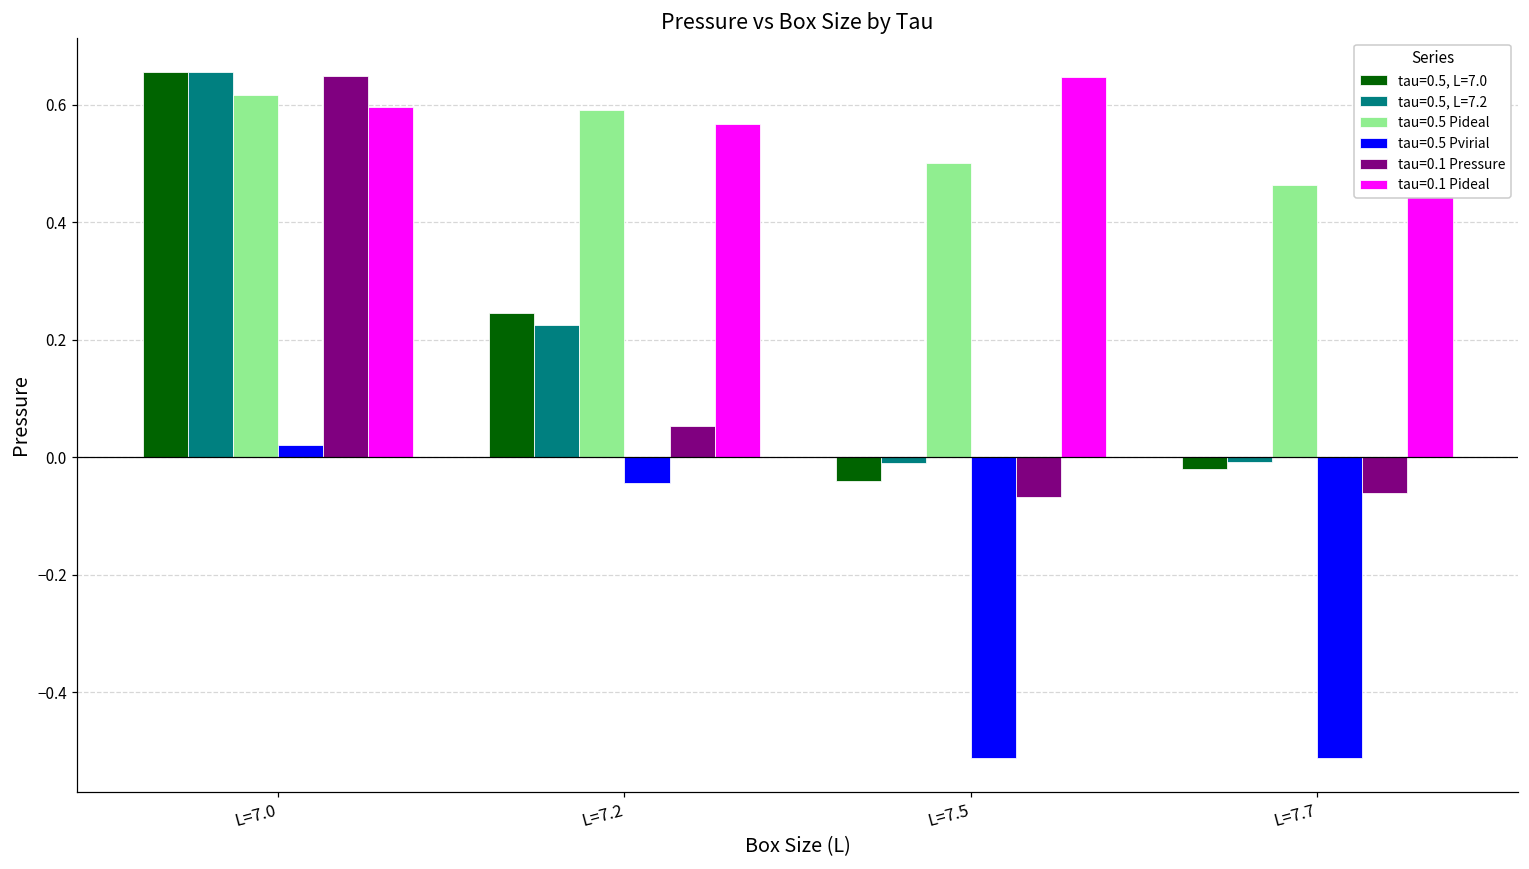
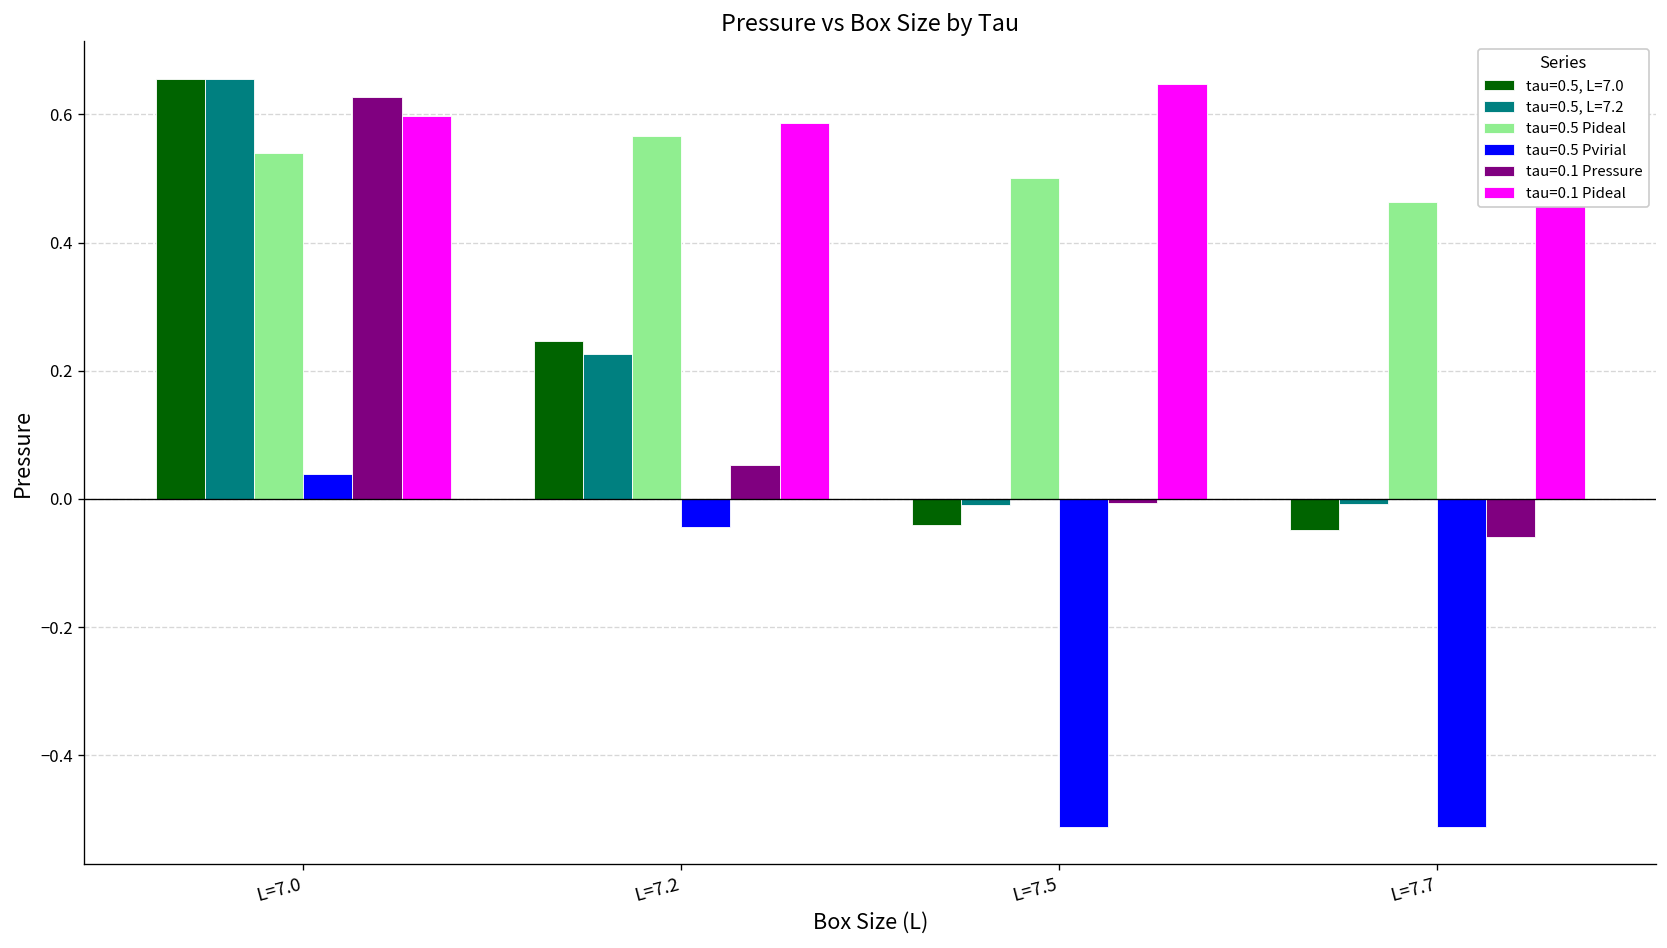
tau=0.5 Pideal, L=7.0: 0.62 -> 0.54
tau=0.5 Pvirial, L=7.0: 0.02 -> 0.04
tau=0.1 Pressure, L=7.0: 0.65 -> 0.63
tau=0.5 Pideal, L=7.2: 0.59 -> 0.57
tau=0.1 Pideal, L=7.2: 0.57 -> 0.59
tau=0.1 Pressure, L=7.5: -0.07 -> -0.01
tau=0.5, L=7.0, L=7.7: -0.02 -> -0.05
